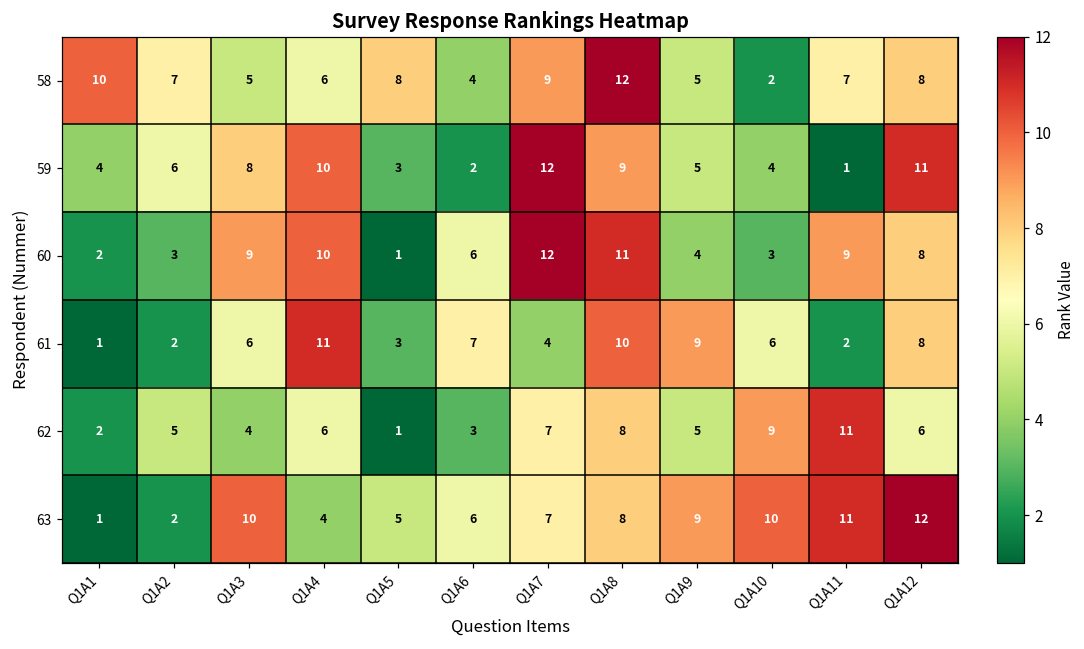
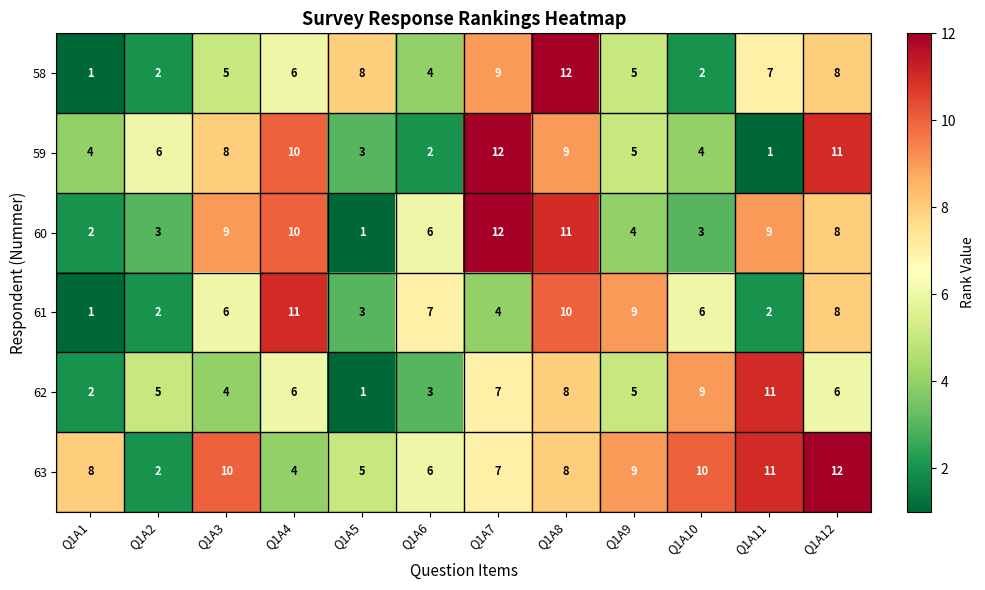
58, Q1A1: 10 -> 1
58, Q1A2: 7 -> 2
63, Q1A1: 1 -> 8
